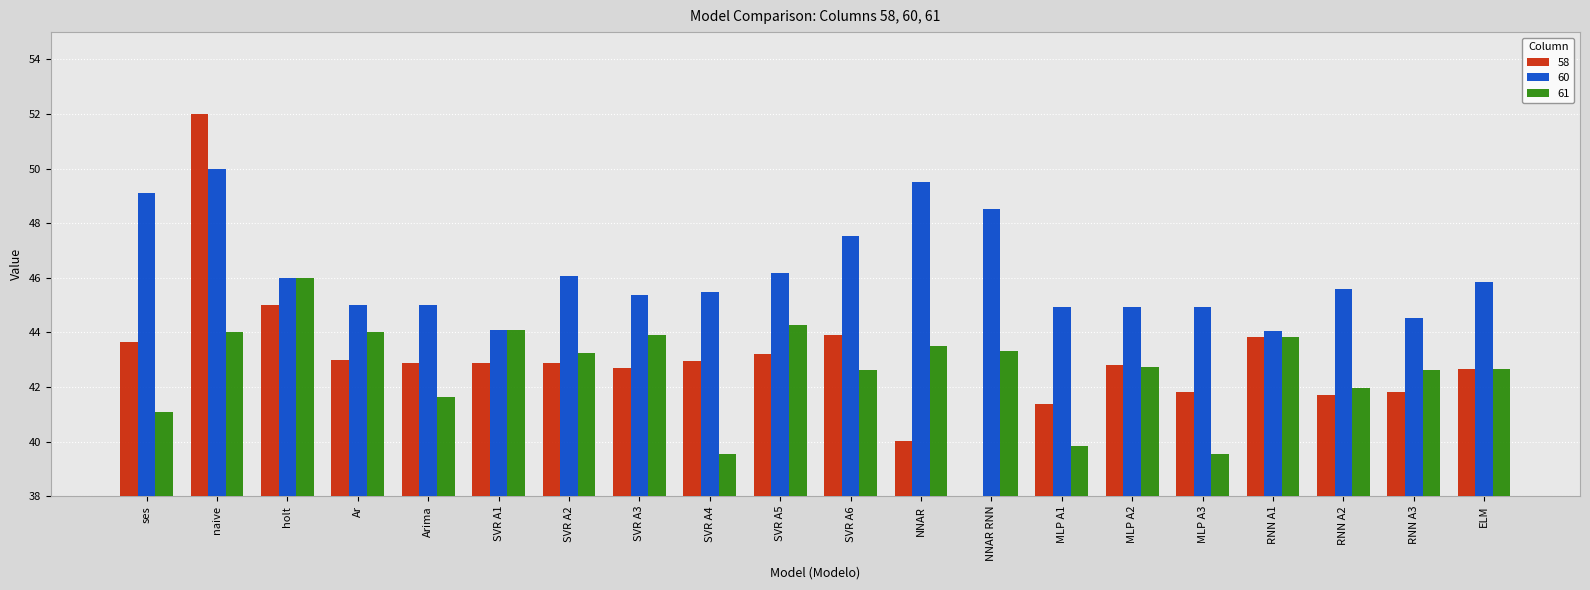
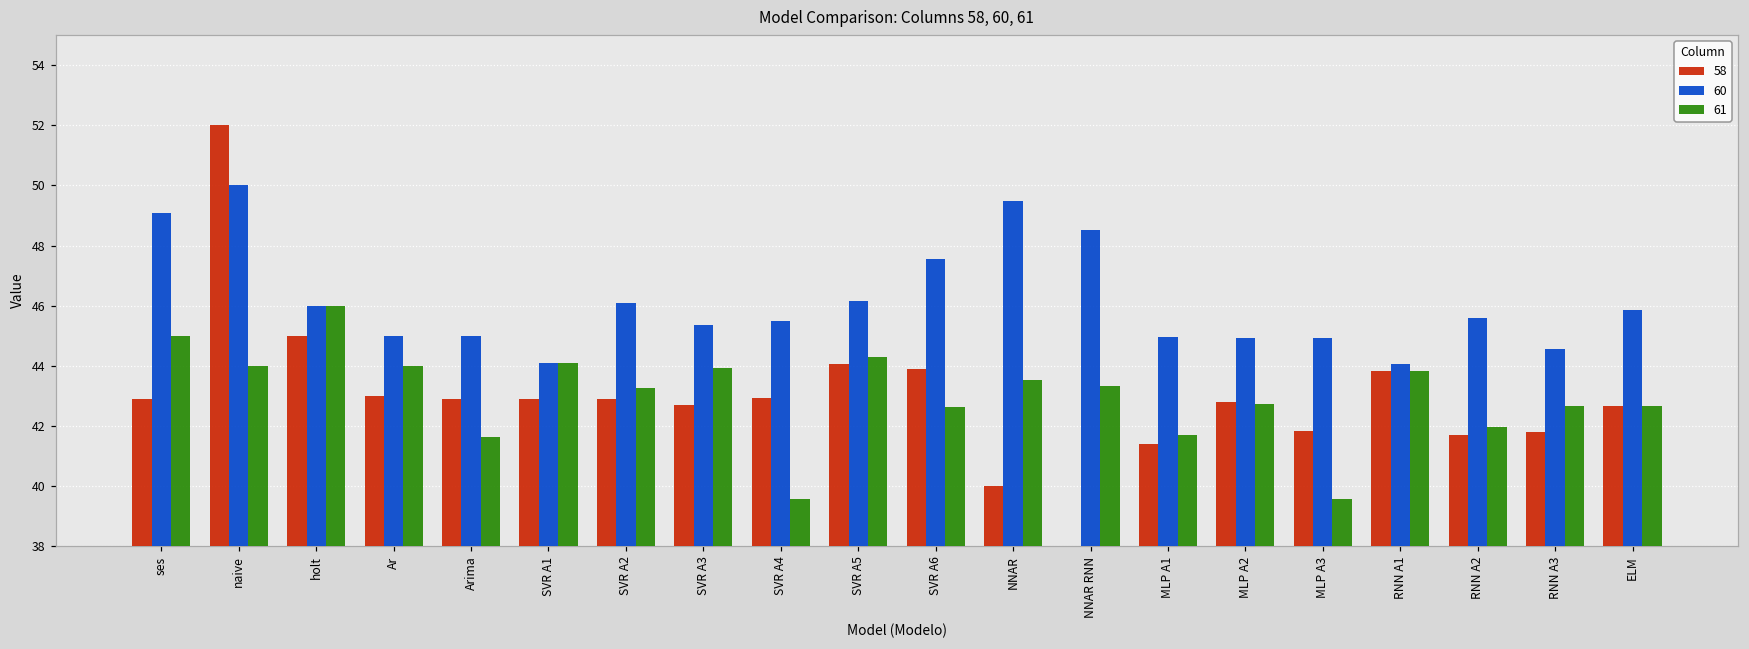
58, ses: 43.6 -> 42.9
61, ses: 41.1 -> 45.0
58, SVR A5: 43.2 -> 44.1
61, MLP A1: 39.8 -> 41.7
